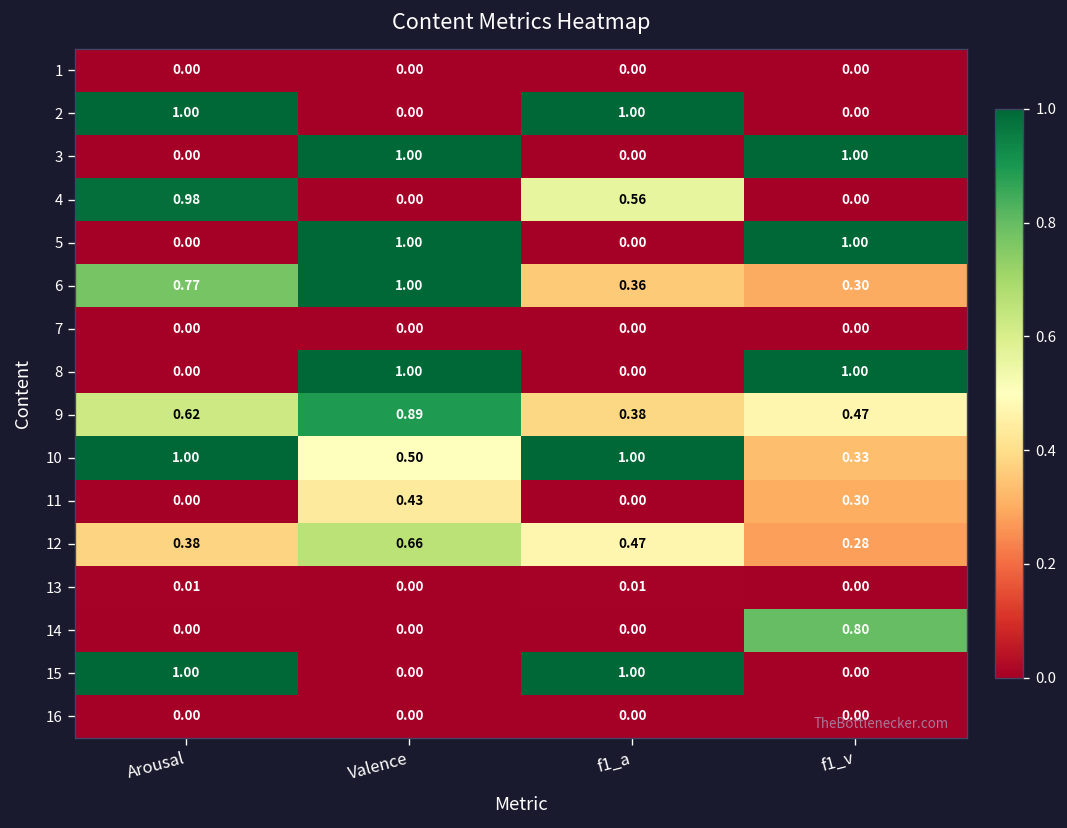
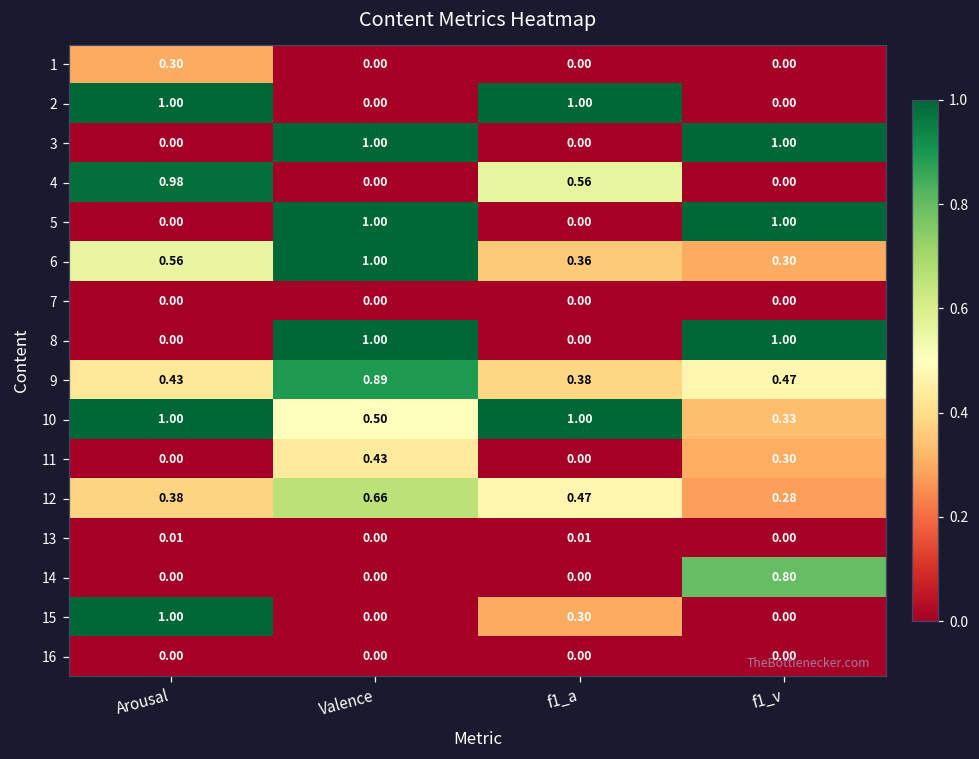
1, Arousal: 0.00 -> 0.30
6, Arousal: 0.77 -> 0.56
9, Arousal: 0.62 -> 0.43
15, f1_a: 1.00 -> 0.30
